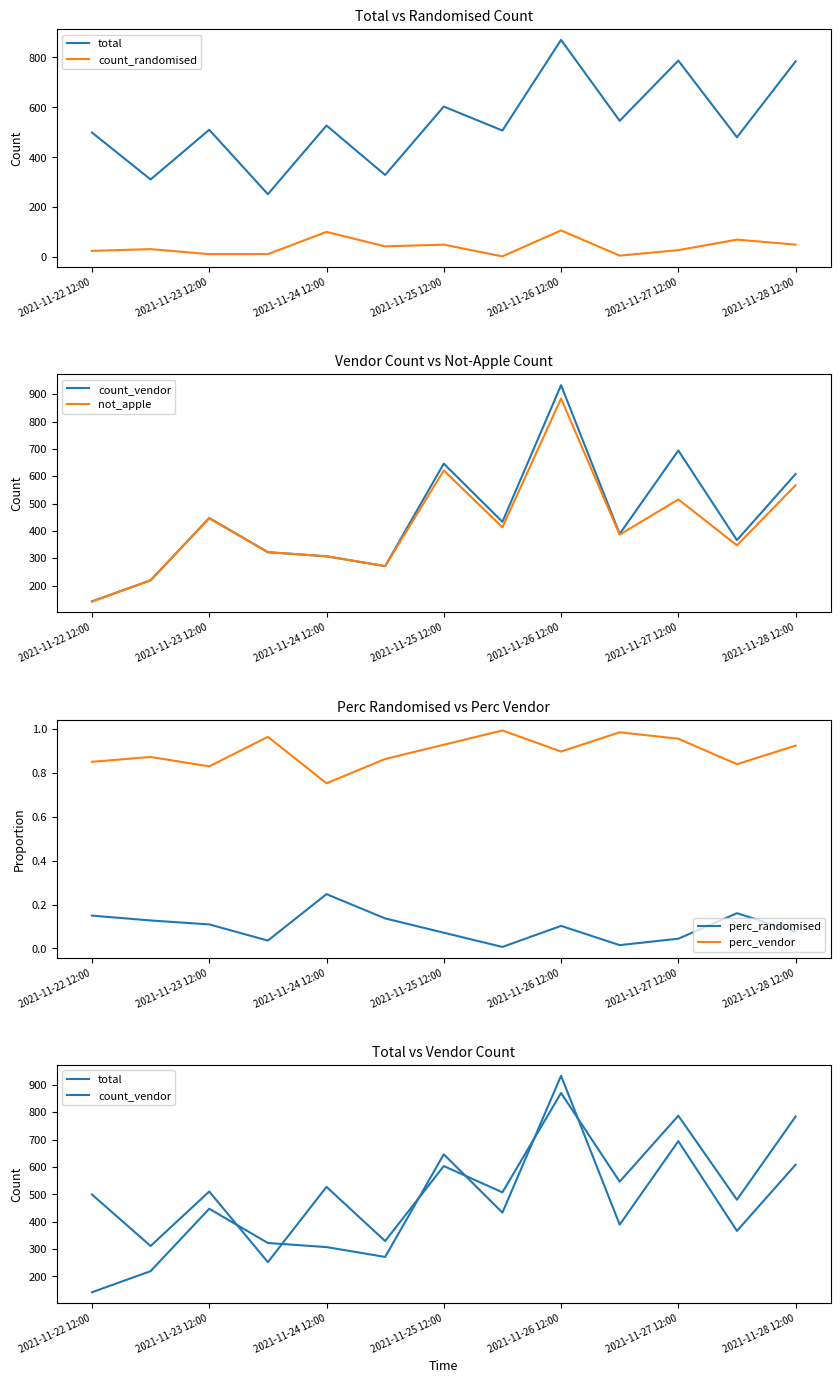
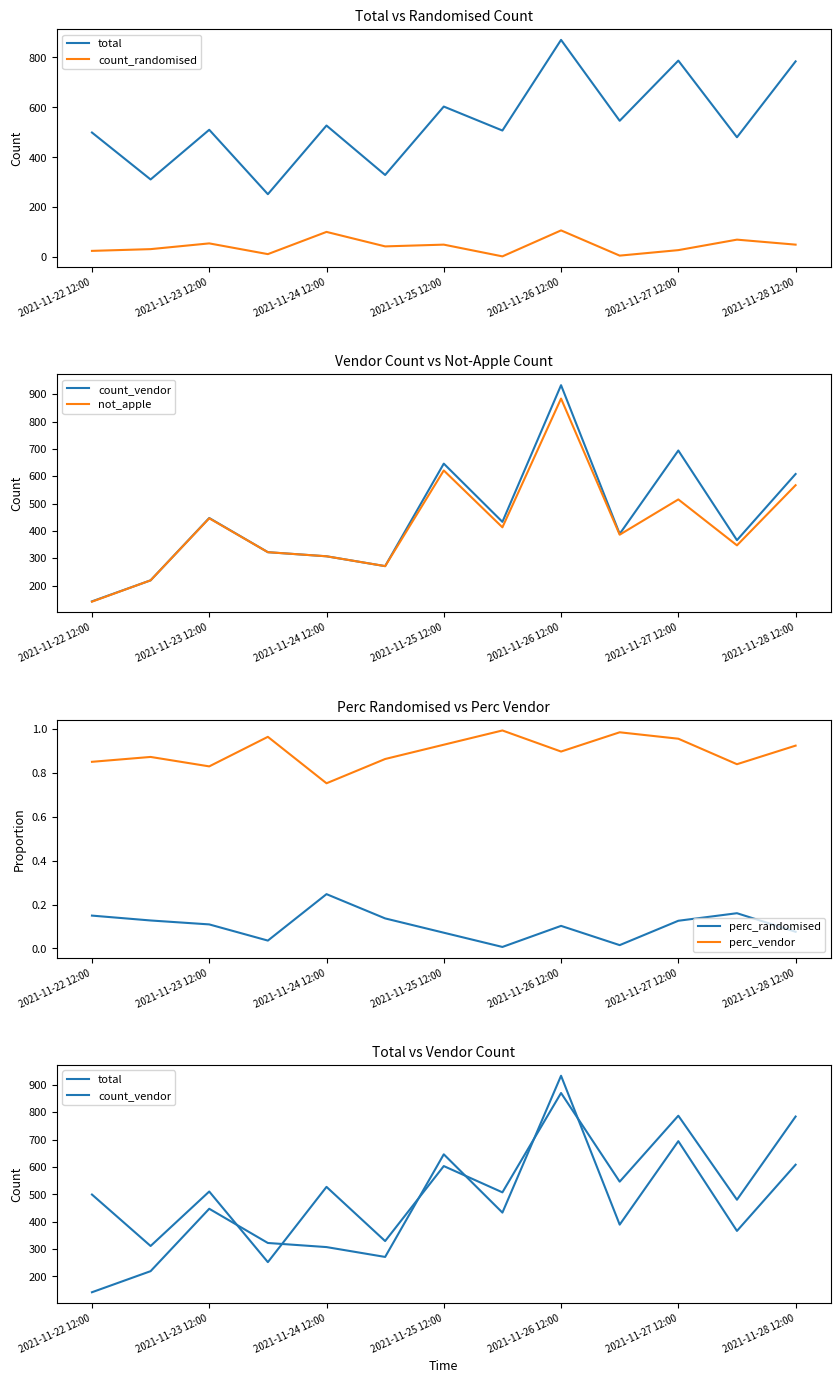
Total vs Randomised Count, count_randomised, 2021-11-23 12:00: 10 -> 60
Perc Randomised vs Perc Vendor, perc_randomised, 2021-11-27 12:00: 0.04 -> 0.13
